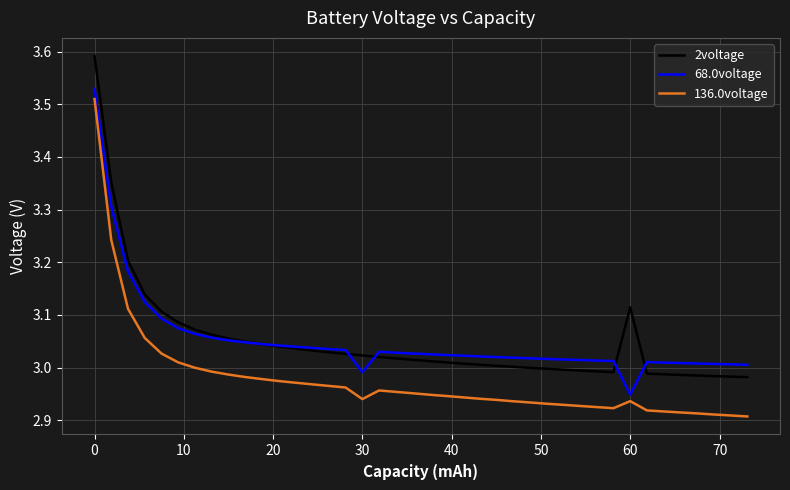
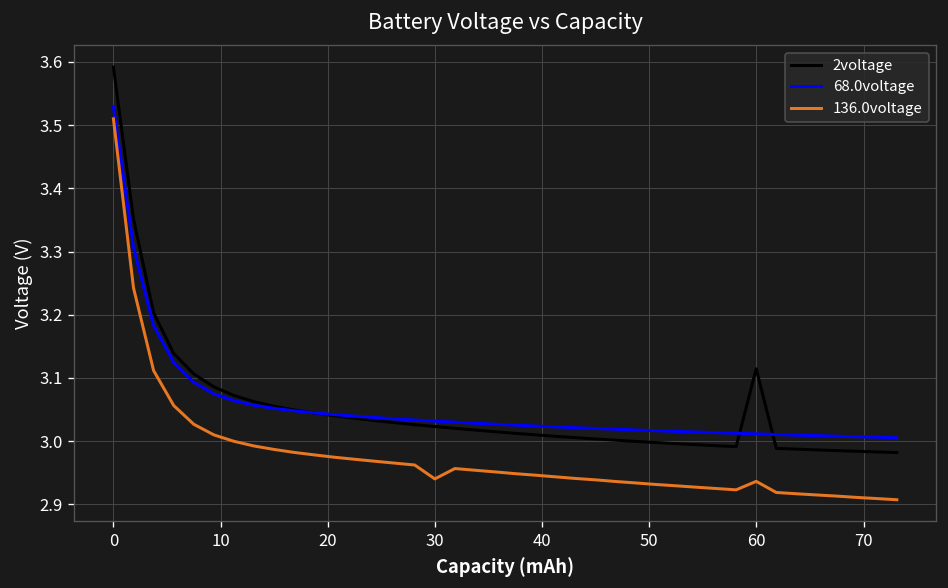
68.0voltage, 30: 2.99 -> 3.03
68.0voltage, 60: 2.95 -> 3.01
